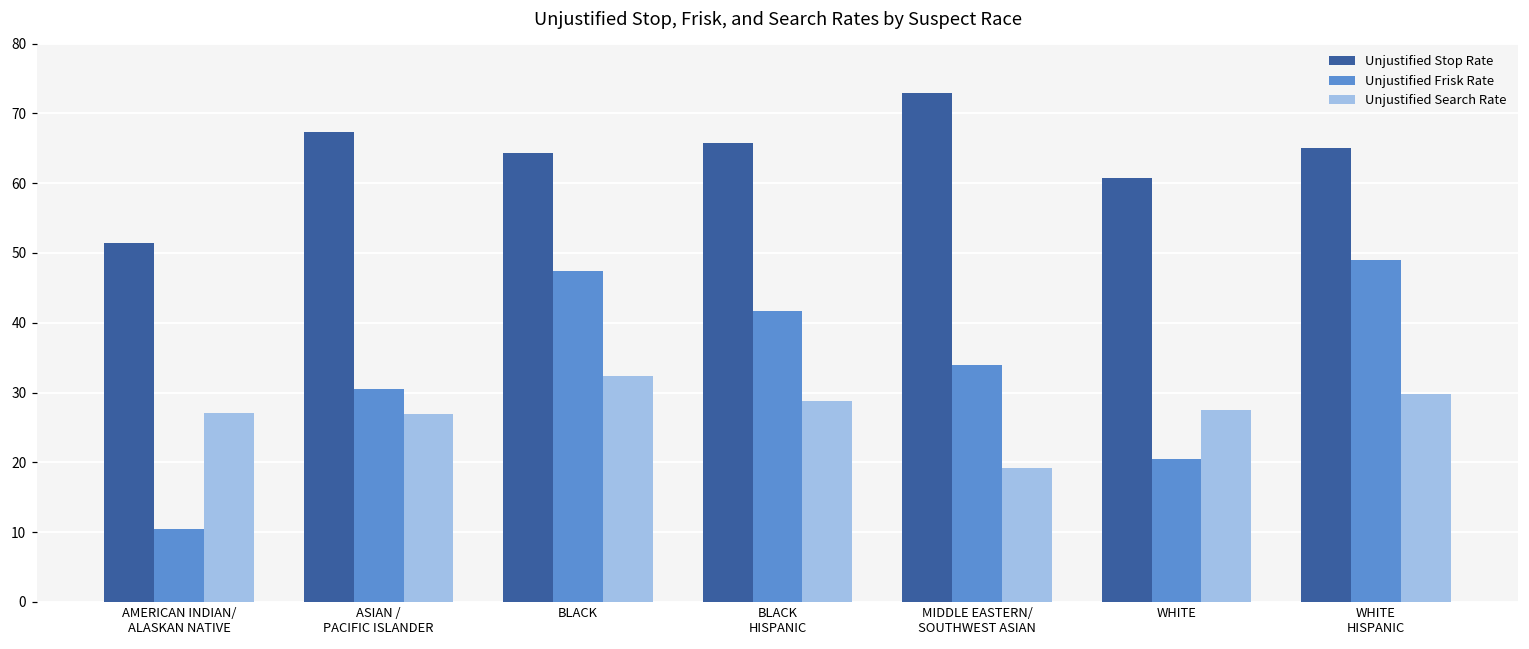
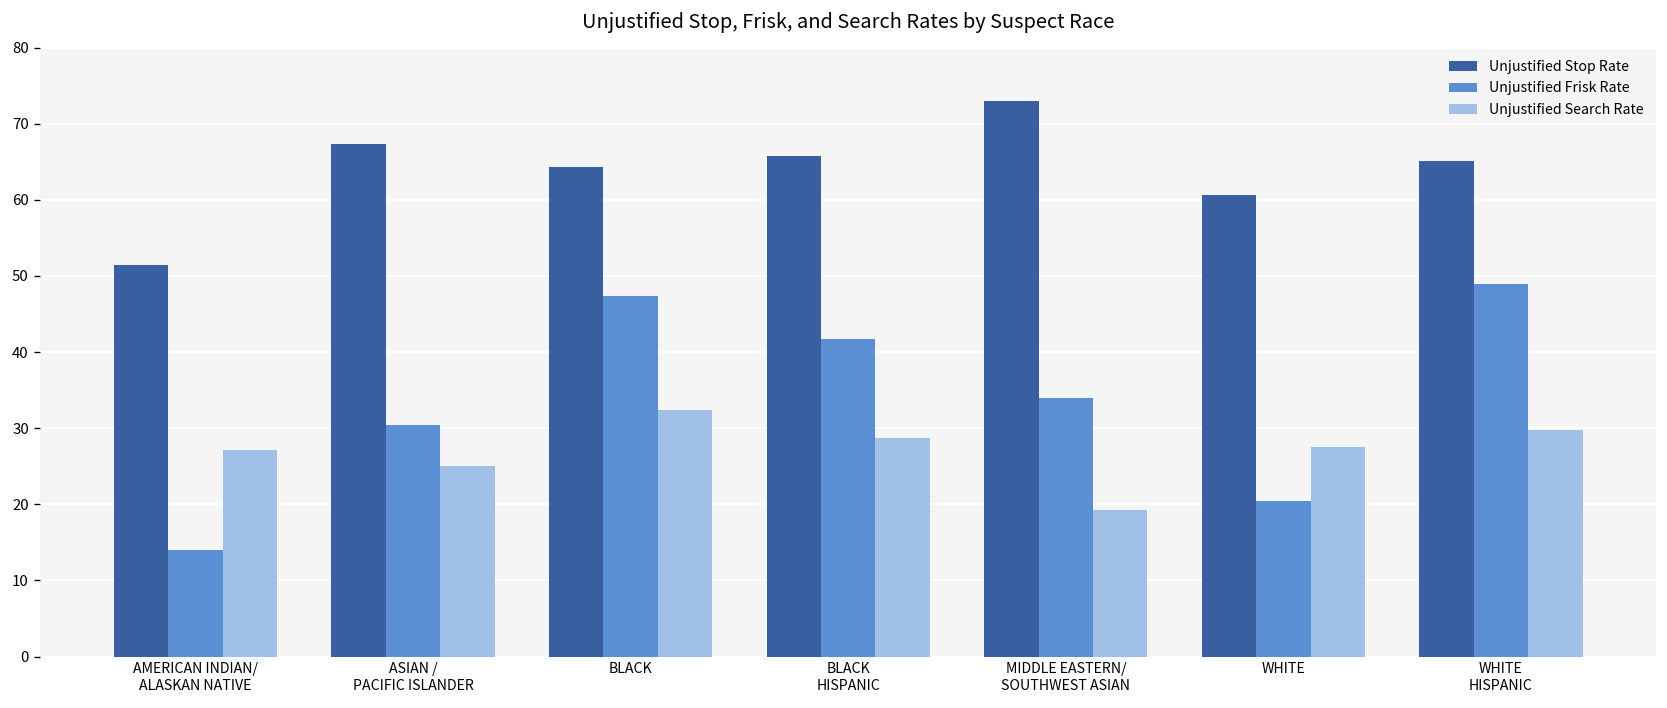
Unjustified Frisk Rate, AMERICAN INDIAN/ ALASKAN NATIVE: 10 -> 14
Unjustified Search Rate, ASIAN / PACIFIC ISLANDER: 27 -> 25
